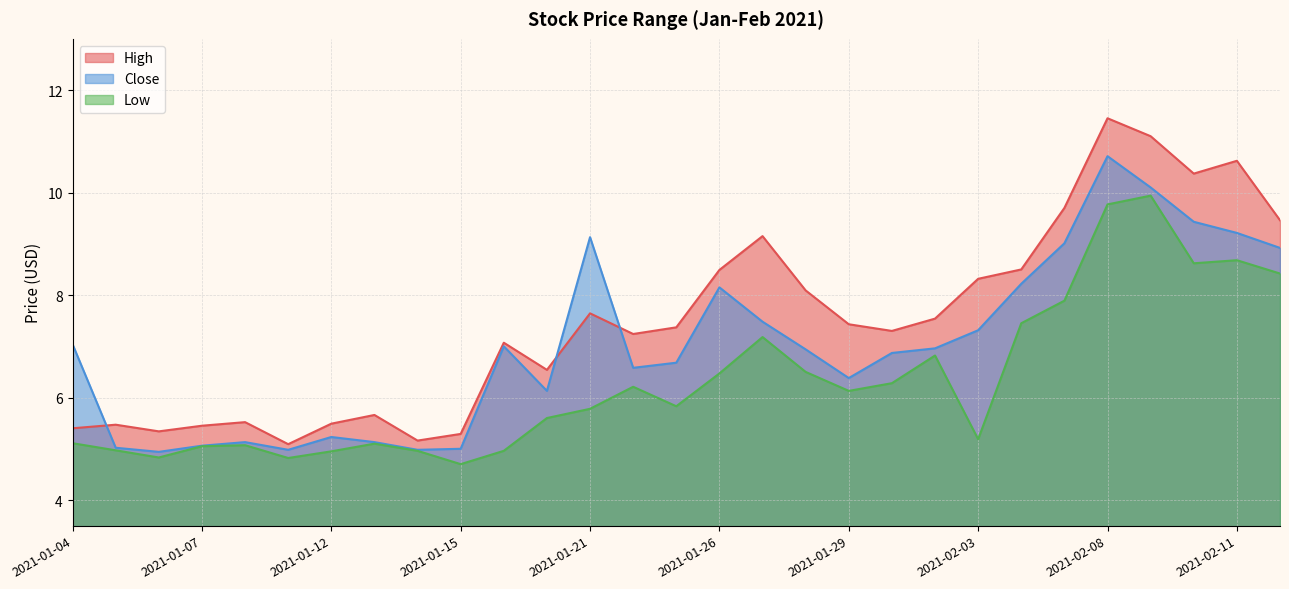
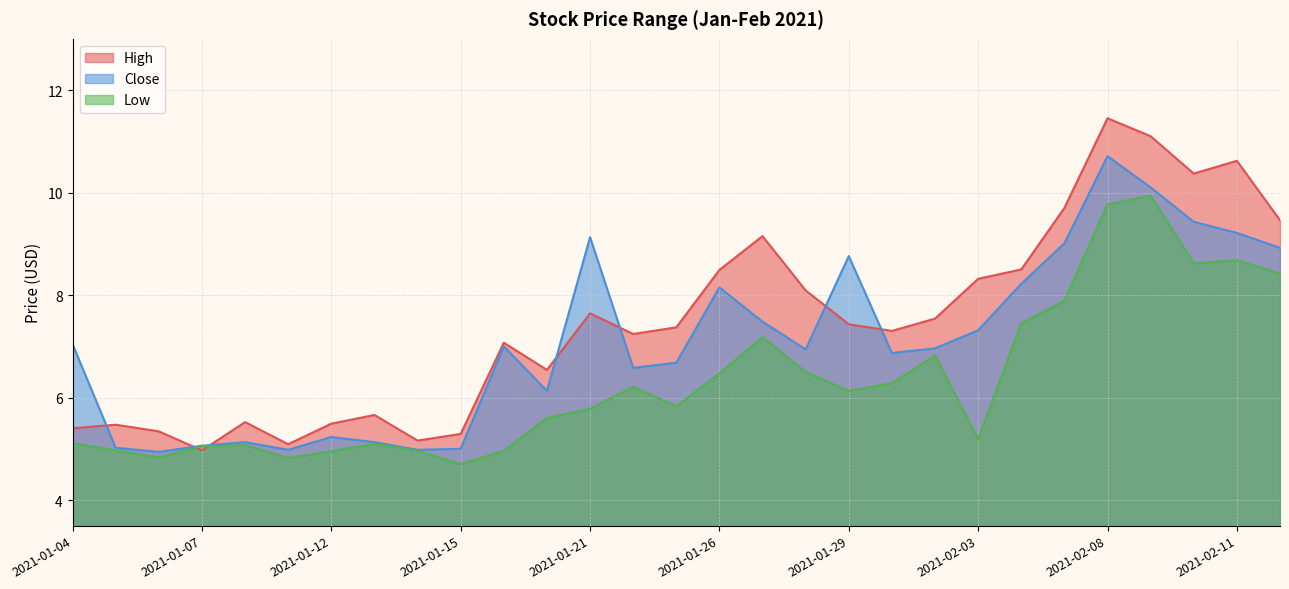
High, 2021-01-07: 5.4 -> 5.0
Close, 2021-01-29: 6.4 -> 8.8
